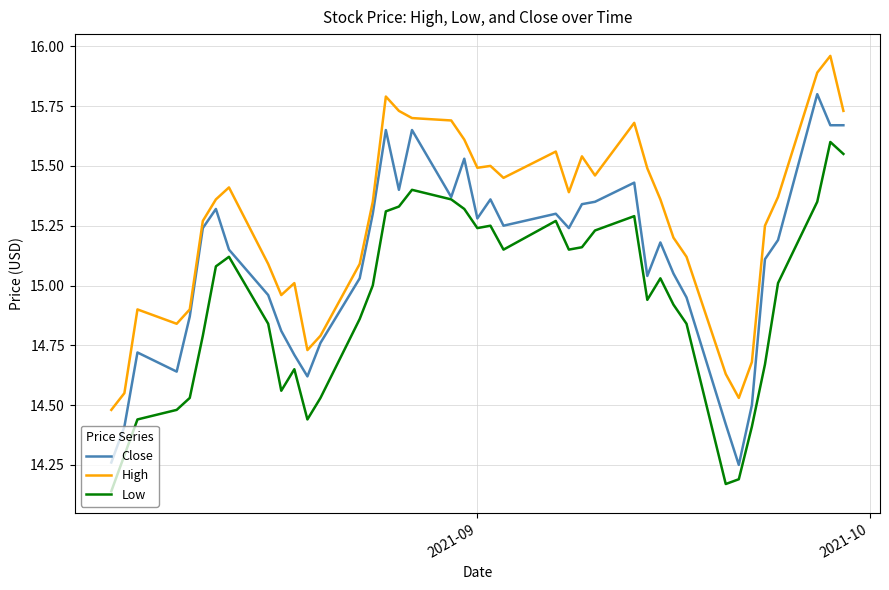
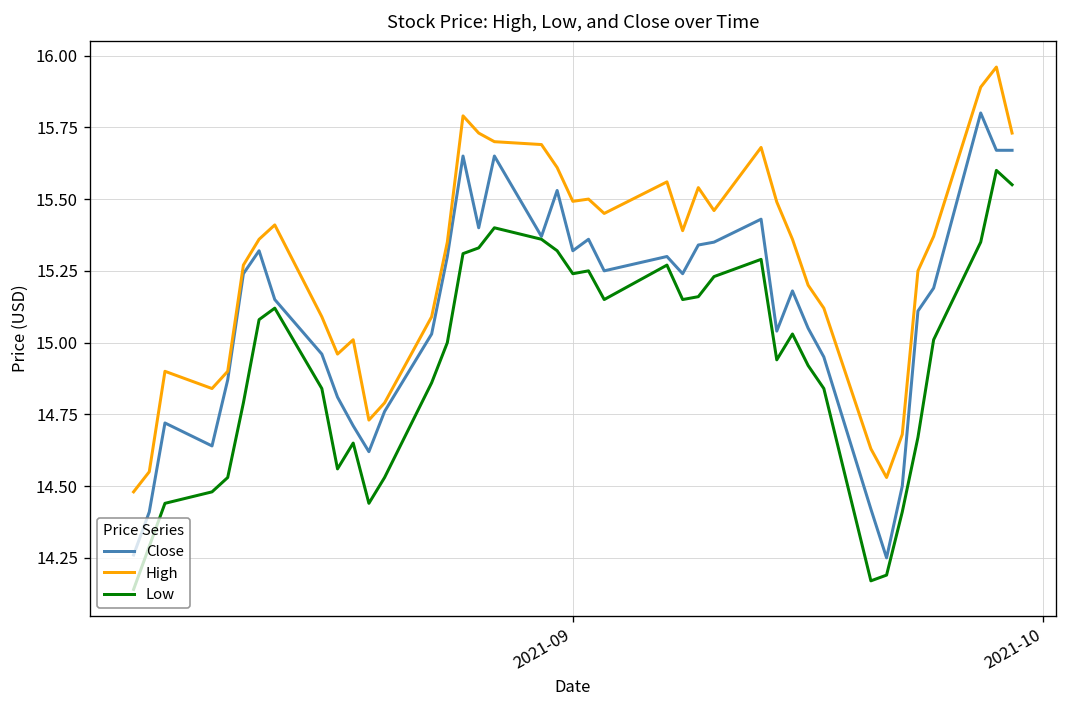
Close, 2021-09: 15.28 -> 15.32
